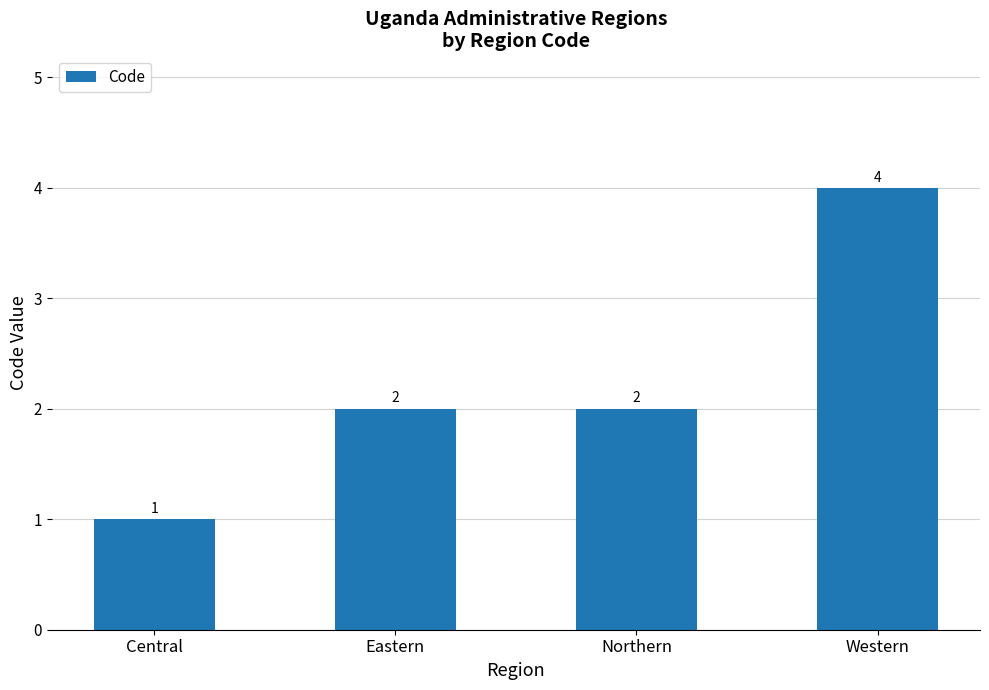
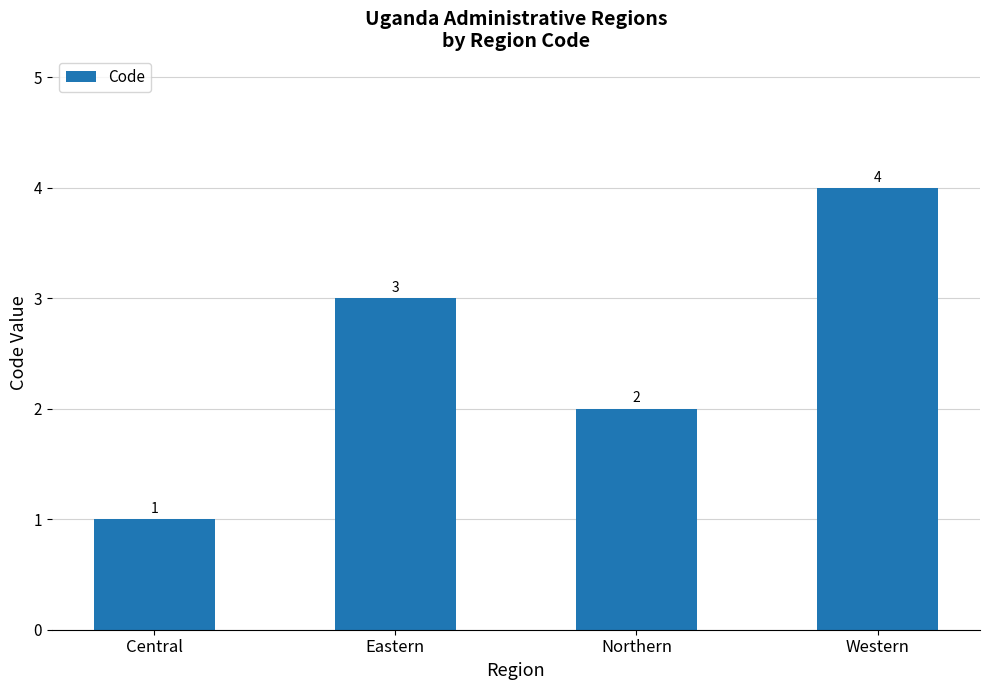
Eastern: 2 -> 3
